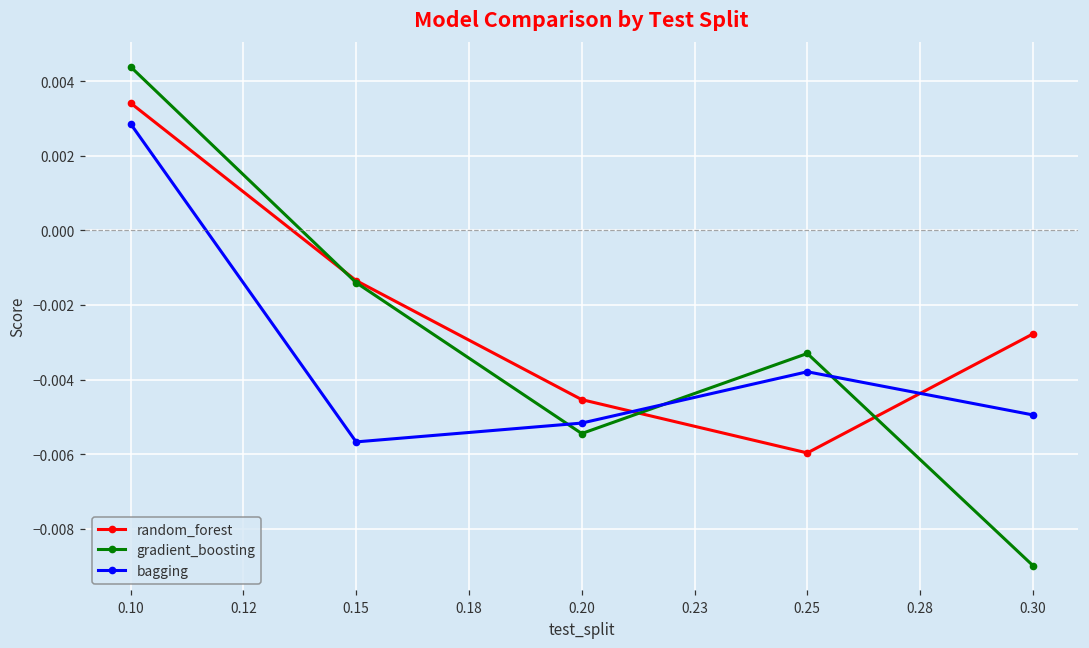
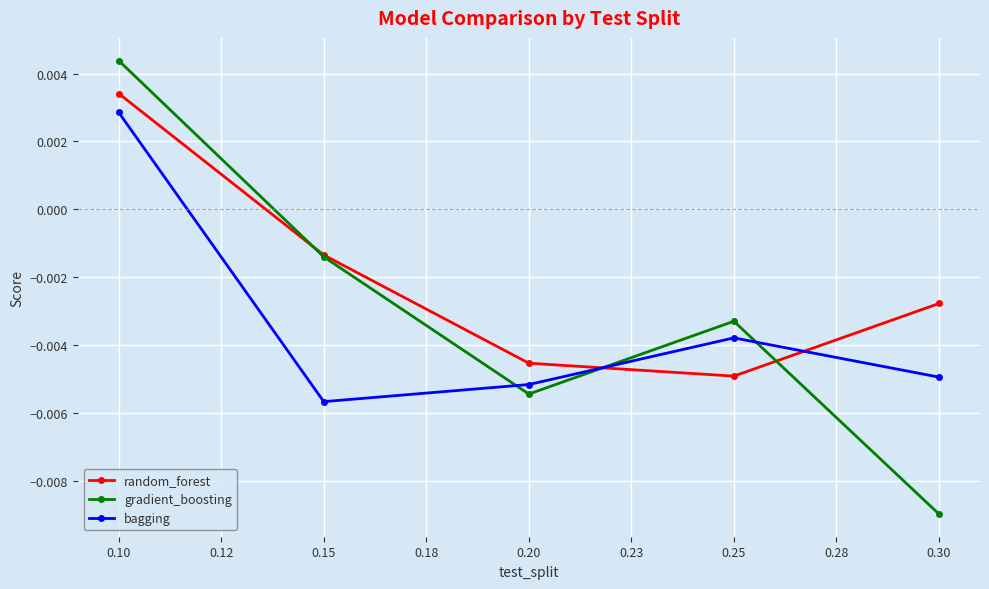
random_forest, 0.25: -0.0060 -> -0.0049
